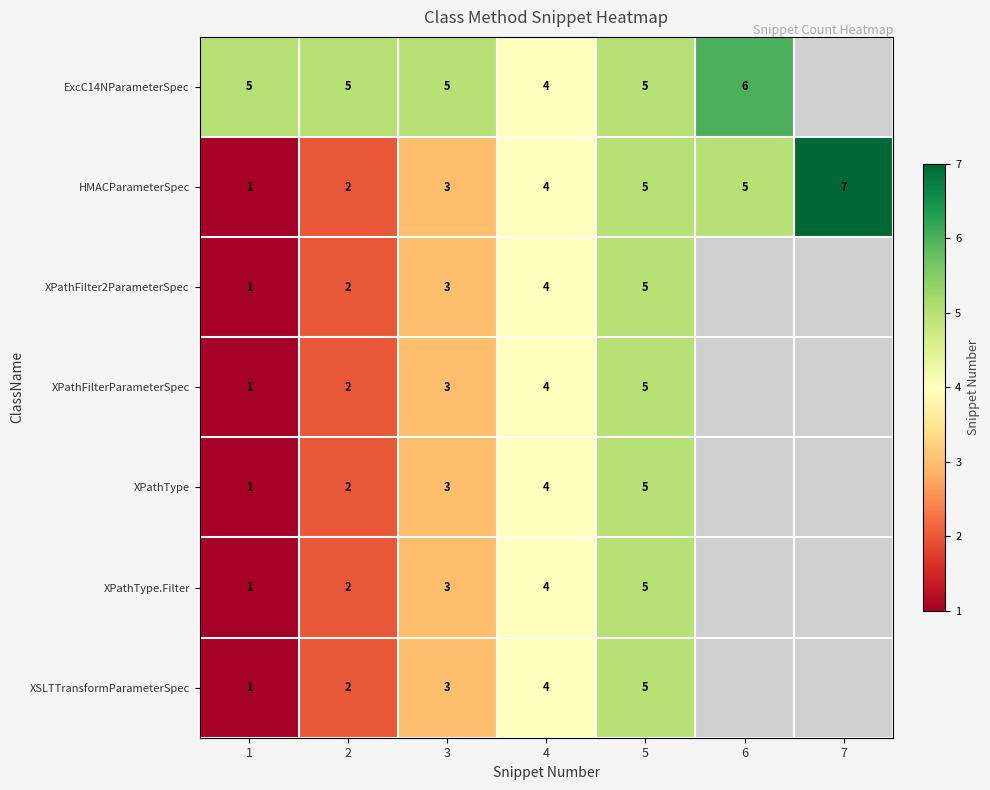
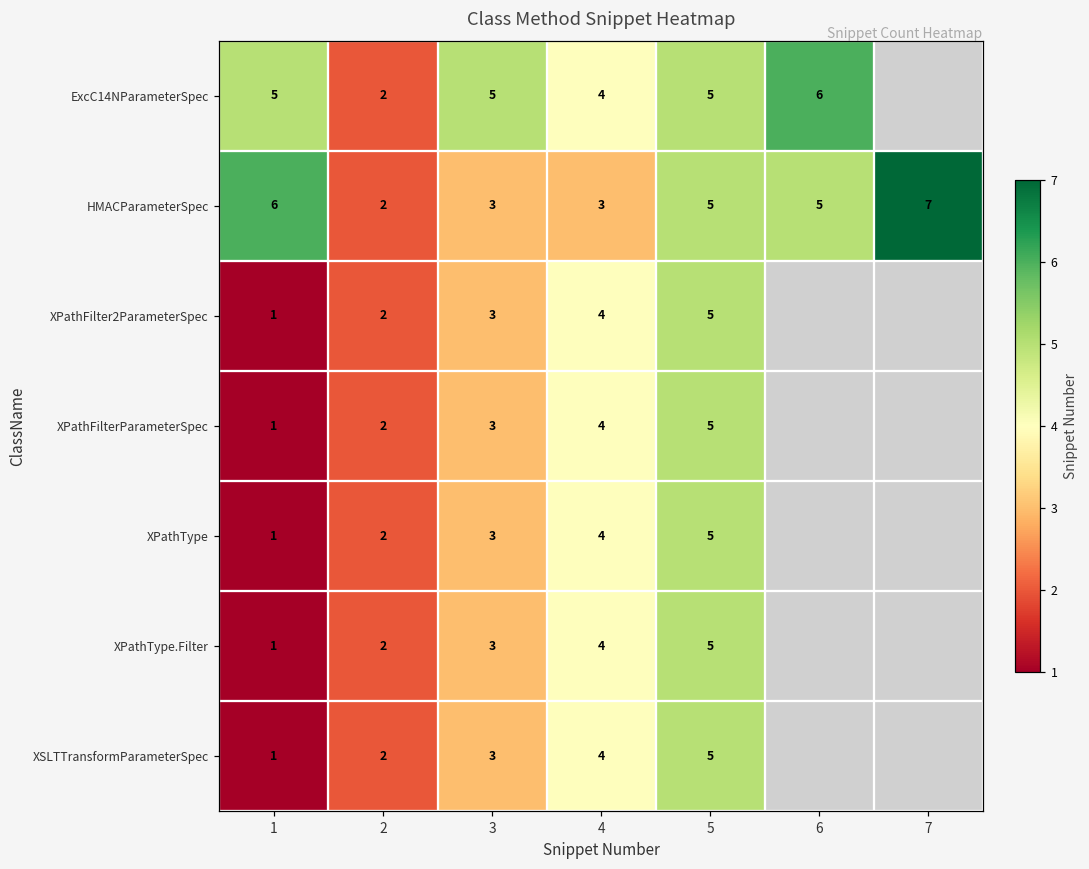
ExcC14NParameterSpec, 2: 5 -> 2
HMACParameterSpec, 1: 1 -> 6
HMACParameterSpec, 4: 4 -> 3
